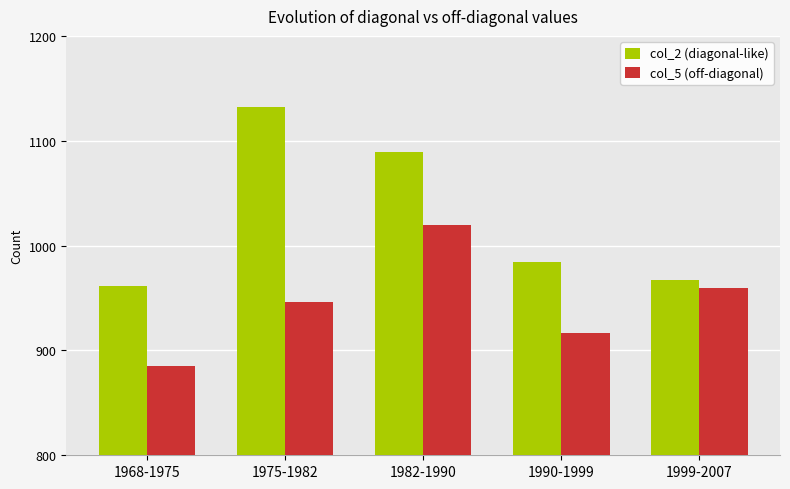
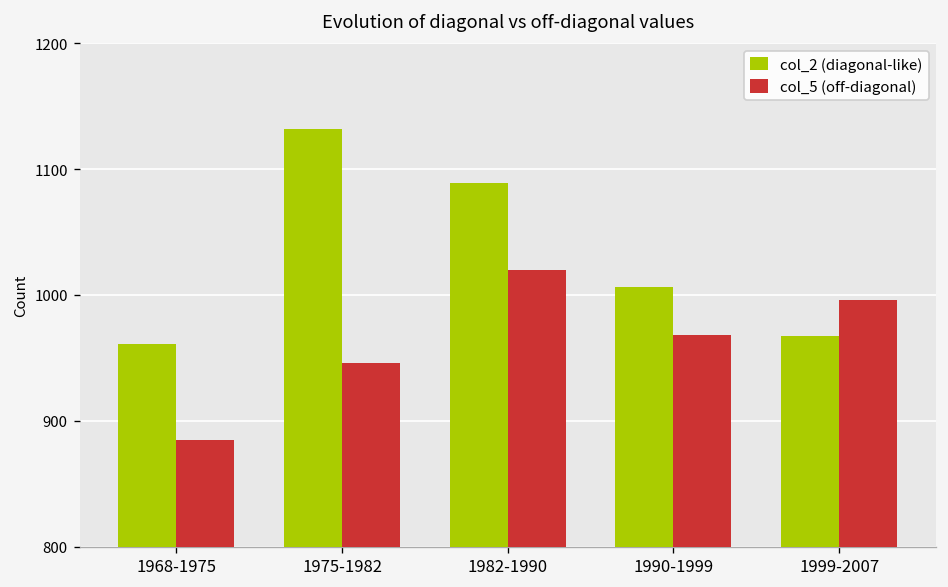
col_2 (diagonal-like), 1990-1999: 984 -> 1006
col_5 (off-diagonal), 1990-1999: 917 -> 968
col_5 (off-diagonal), 1999-2007: 960 -> 996
